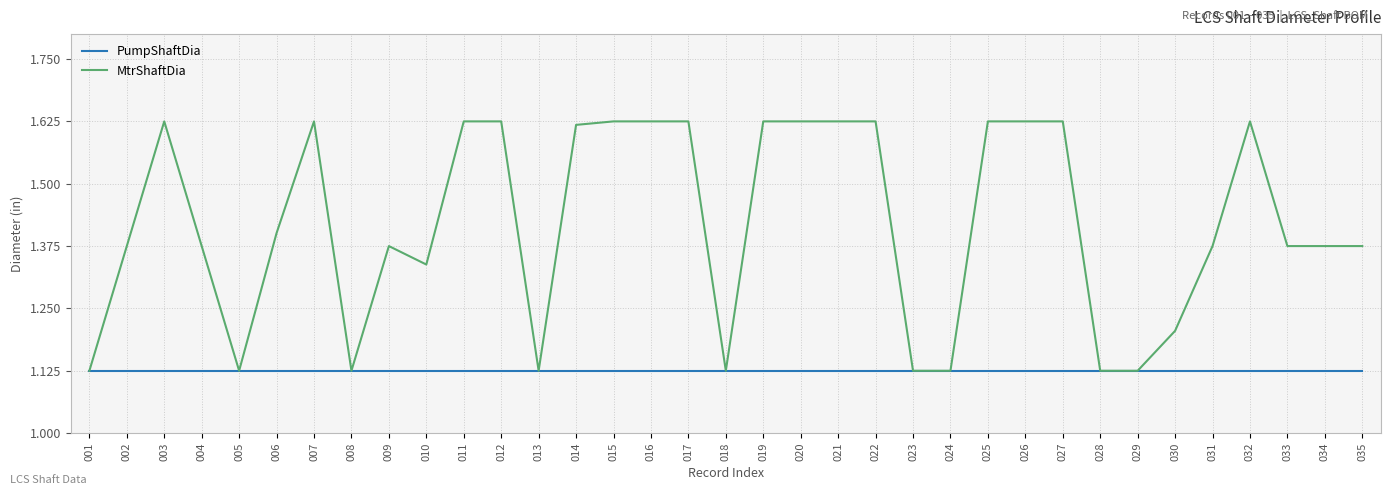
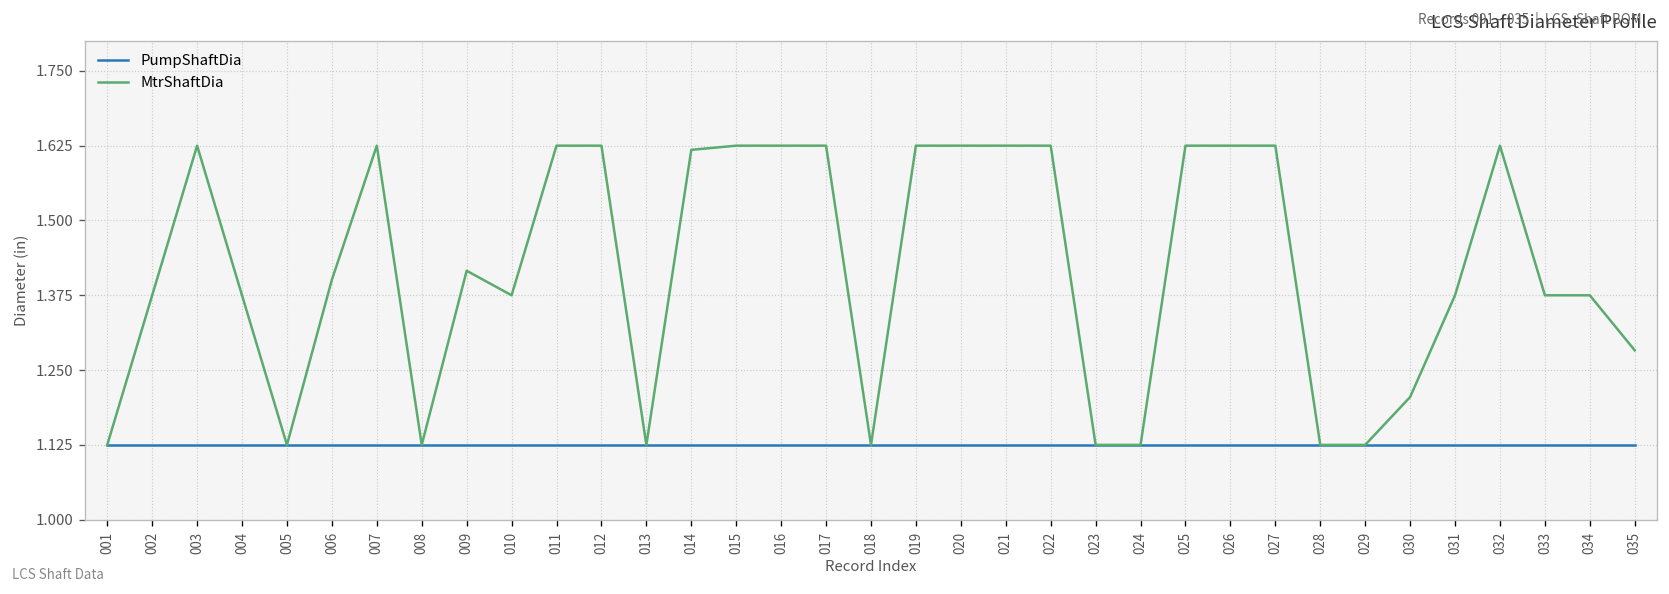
MtrShaftDia, 009: 1.38 -> 1.42
MtrShaftDia, 010: 1.34 -> 1.38
MtrShaftDia, 035: 1.38 -> 1.28
